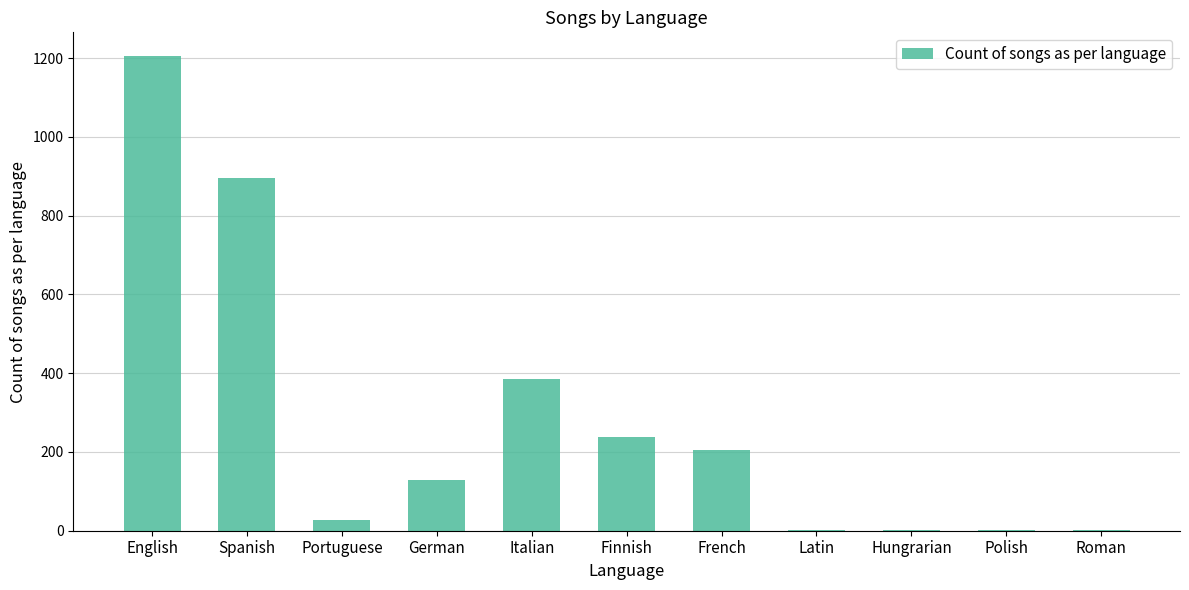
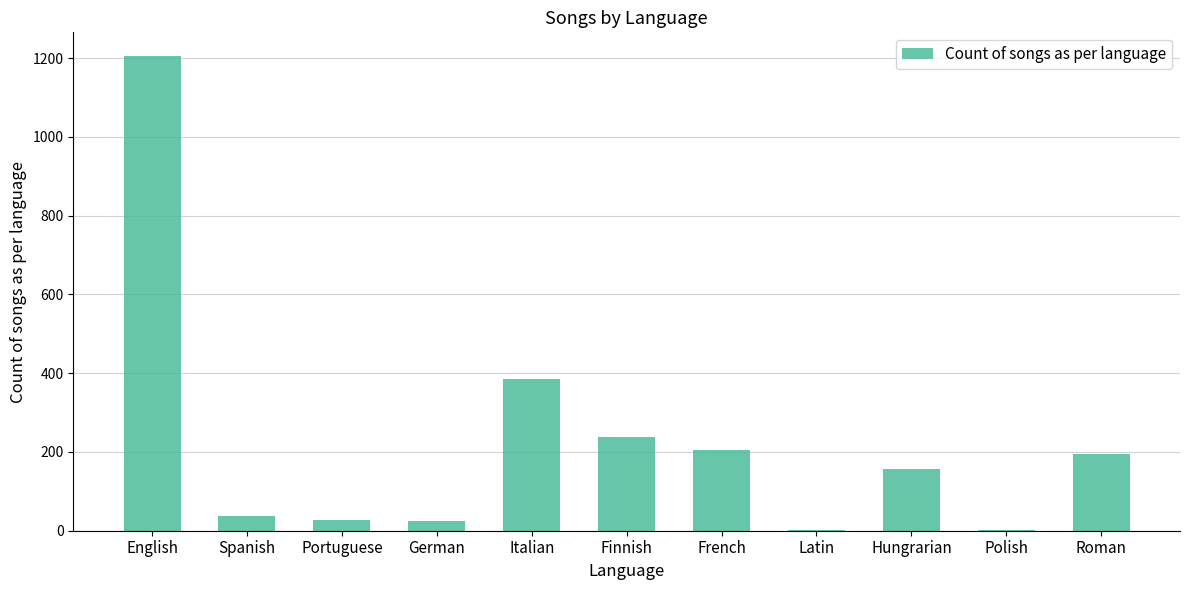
Spanish: 900 -> 40
German: 130 -> 20
Hungrarian: 0 -> 160
Roman: 0 -> 200
